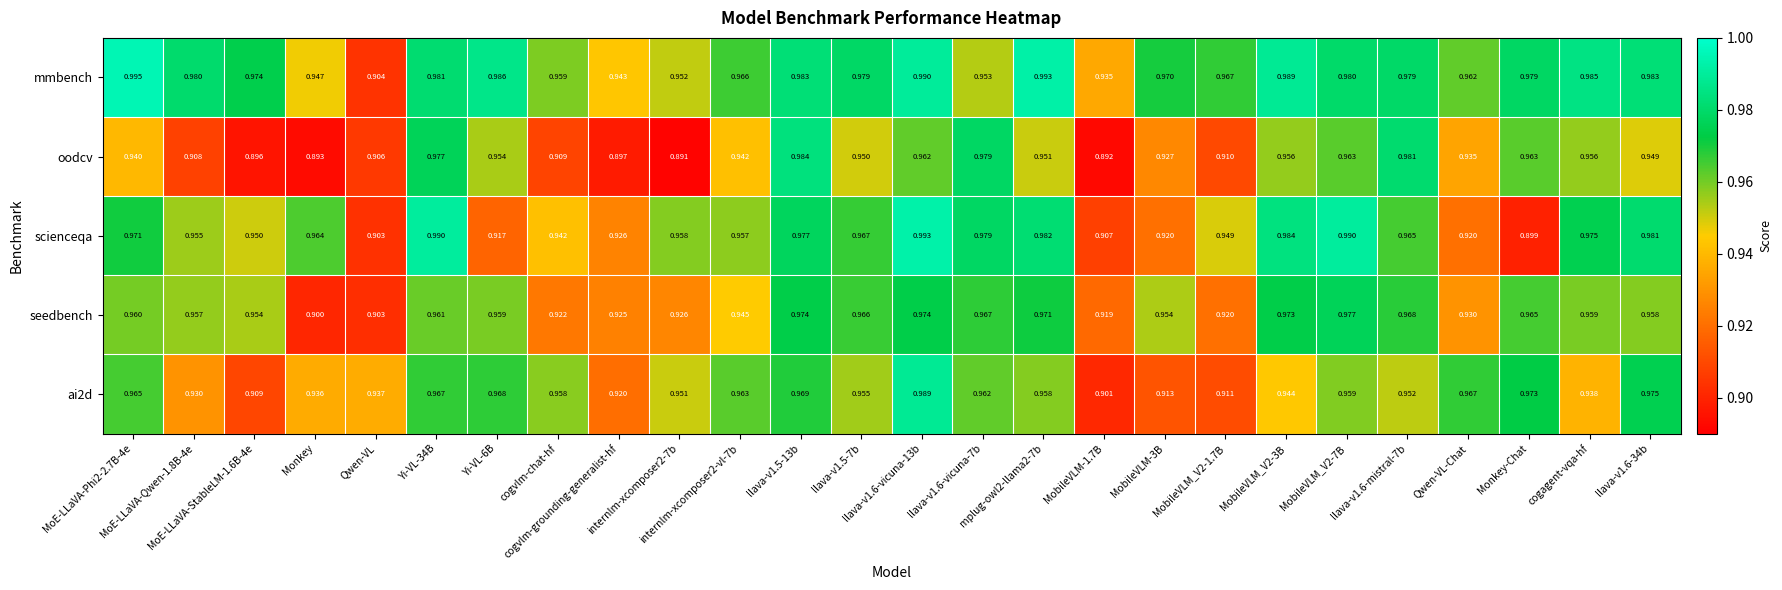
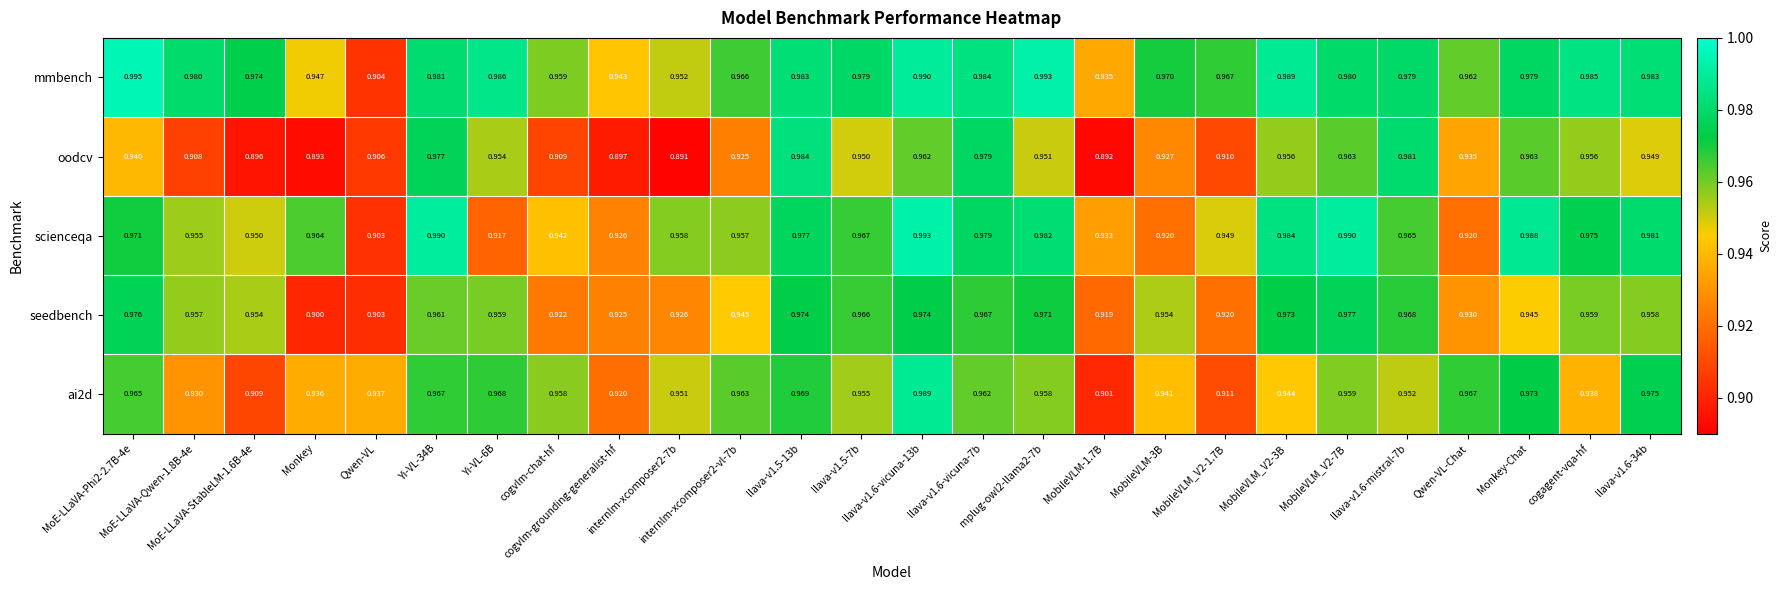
mmbench, llava-v1.6-vicuna-7b: 0.953 -> 0.984
oodcv, internlm-xcomposer2-vl-7b: 0.942 -> 0.925
scienceqa, MobileVLM-1.7B: 0.907 -> 0.933
scienceqa, Monkey-Chat: 0.899 -> 0.988
seedbench, MoE-LLaVA-Phi2-2.7B-4e: 0.960 -> 0.976
seedbench, Monkey-Chat: 0.965 -> 0.945
ai2d, MobileVLM-3B: 0.913 -> 0.941
